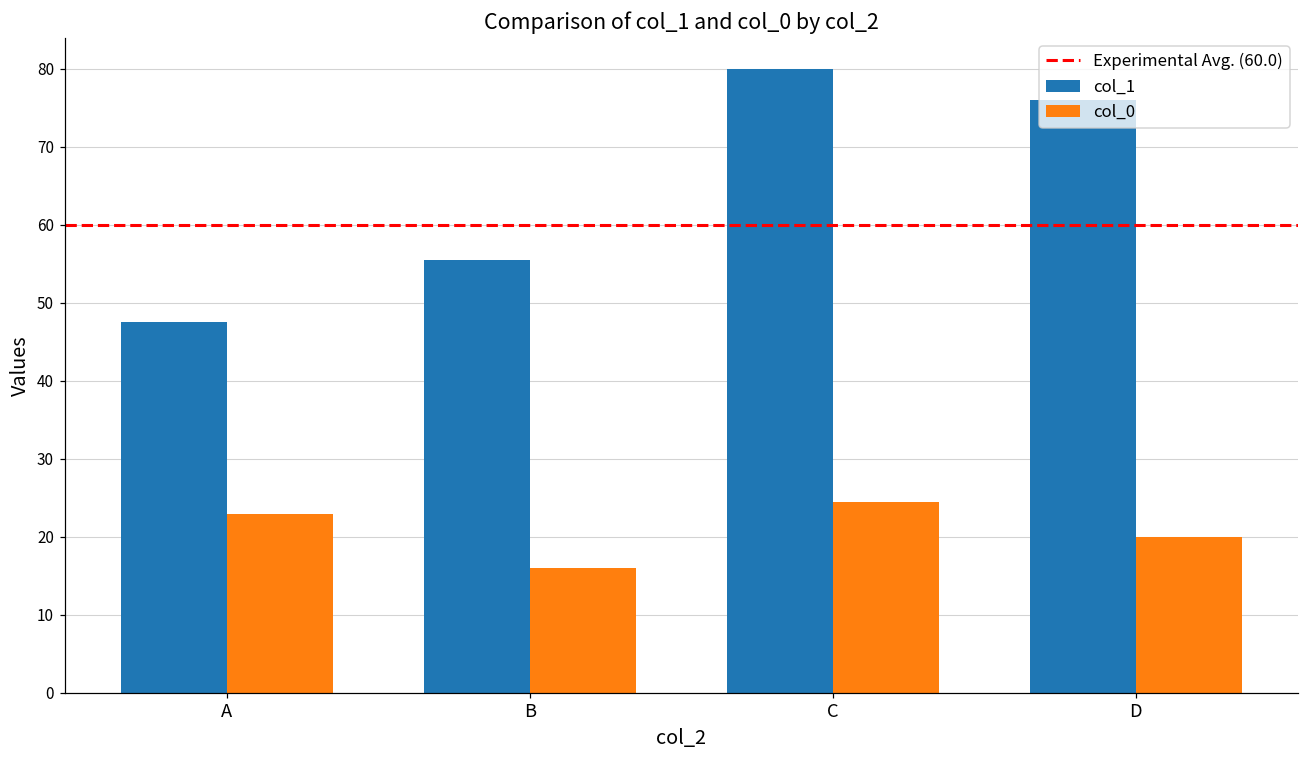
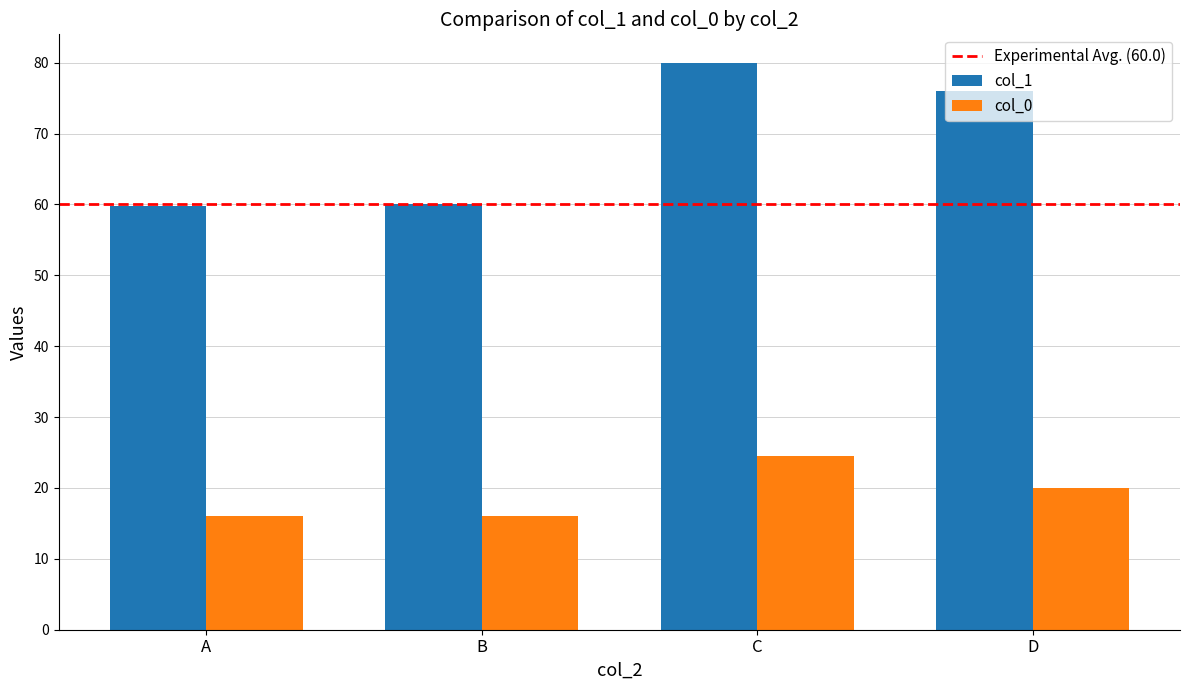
col_1, A: 48 -> 60
col_0, A: 23 -> 16
col_1, B: 56 -> 60
